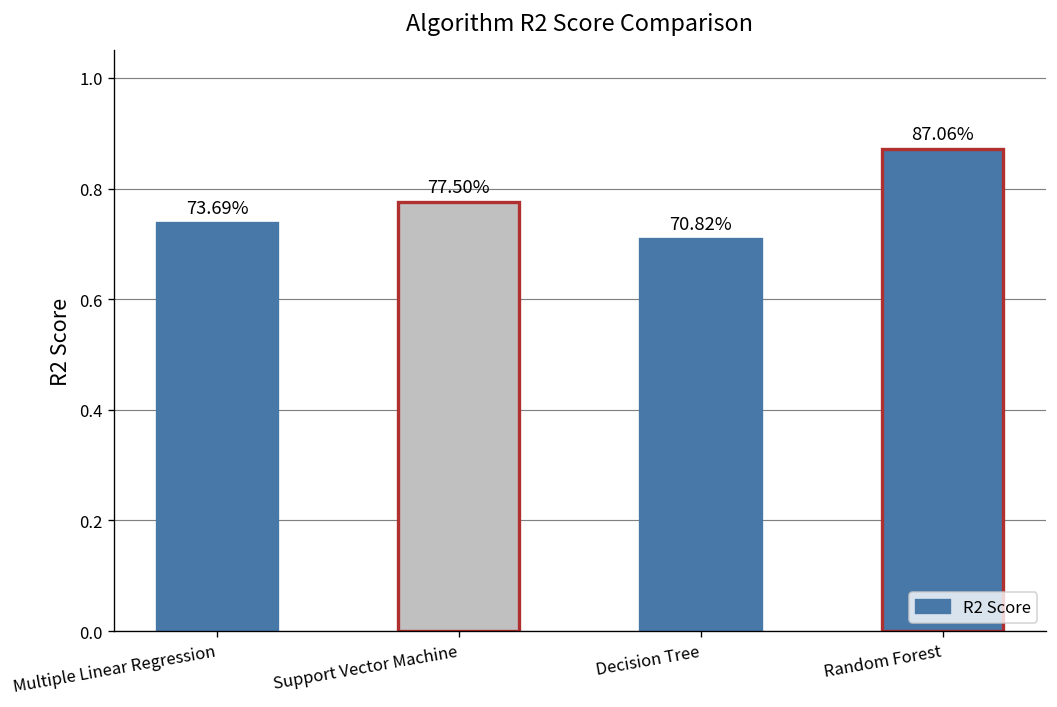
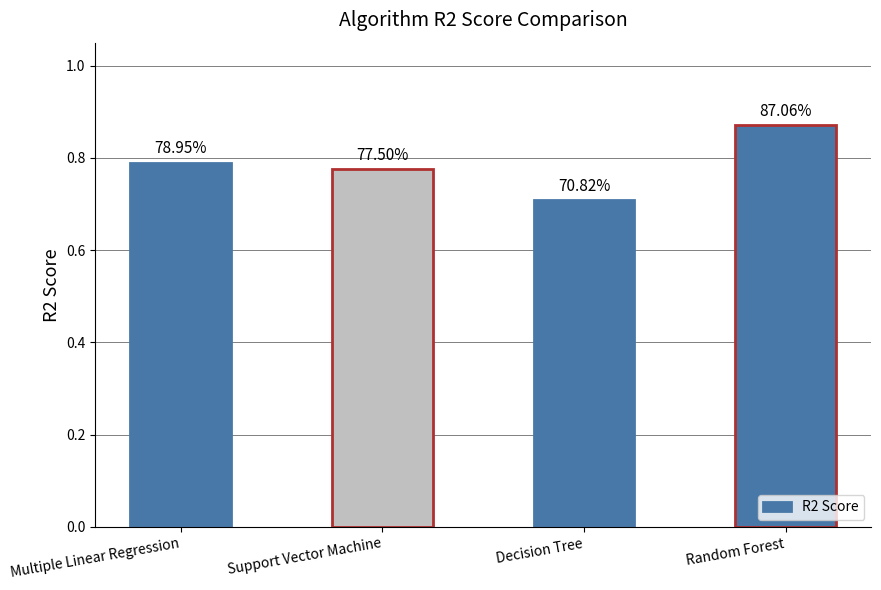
Multiple Linear Regression: 73.69% -> 78.95%
